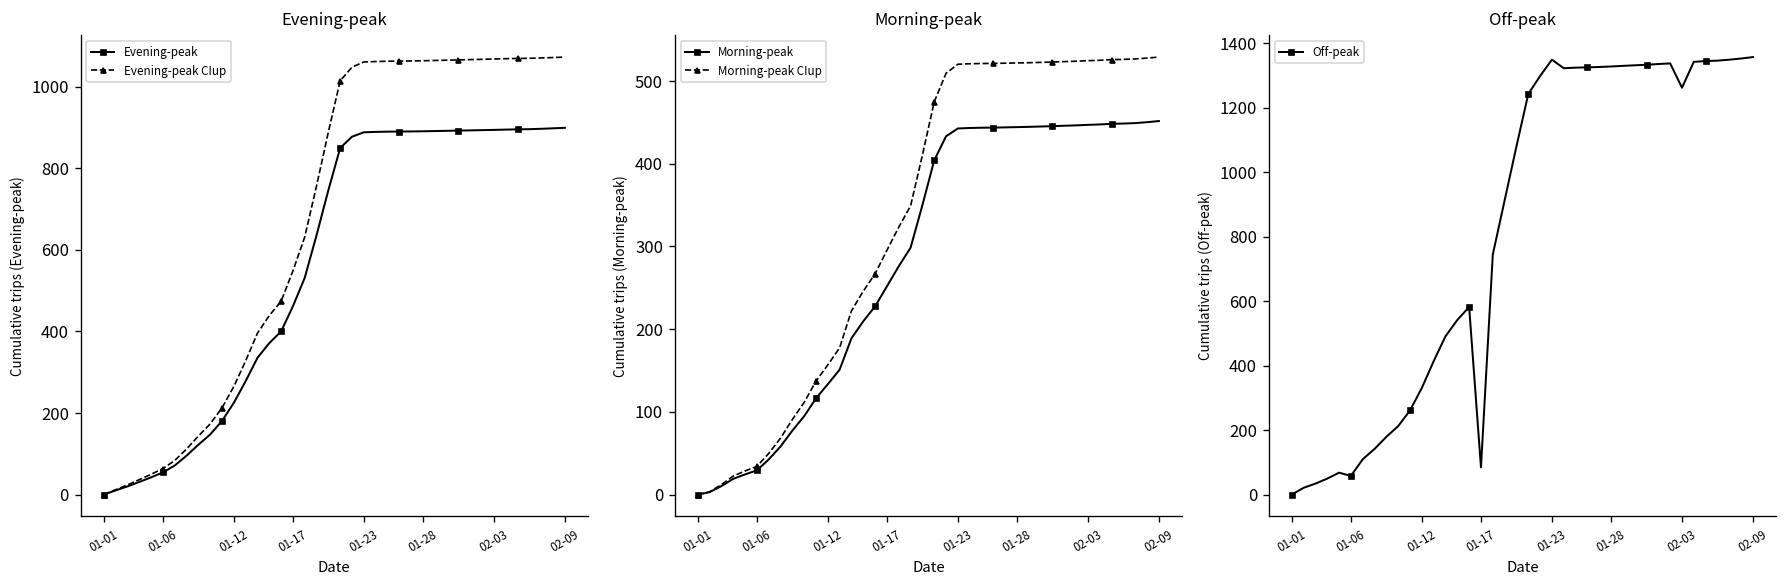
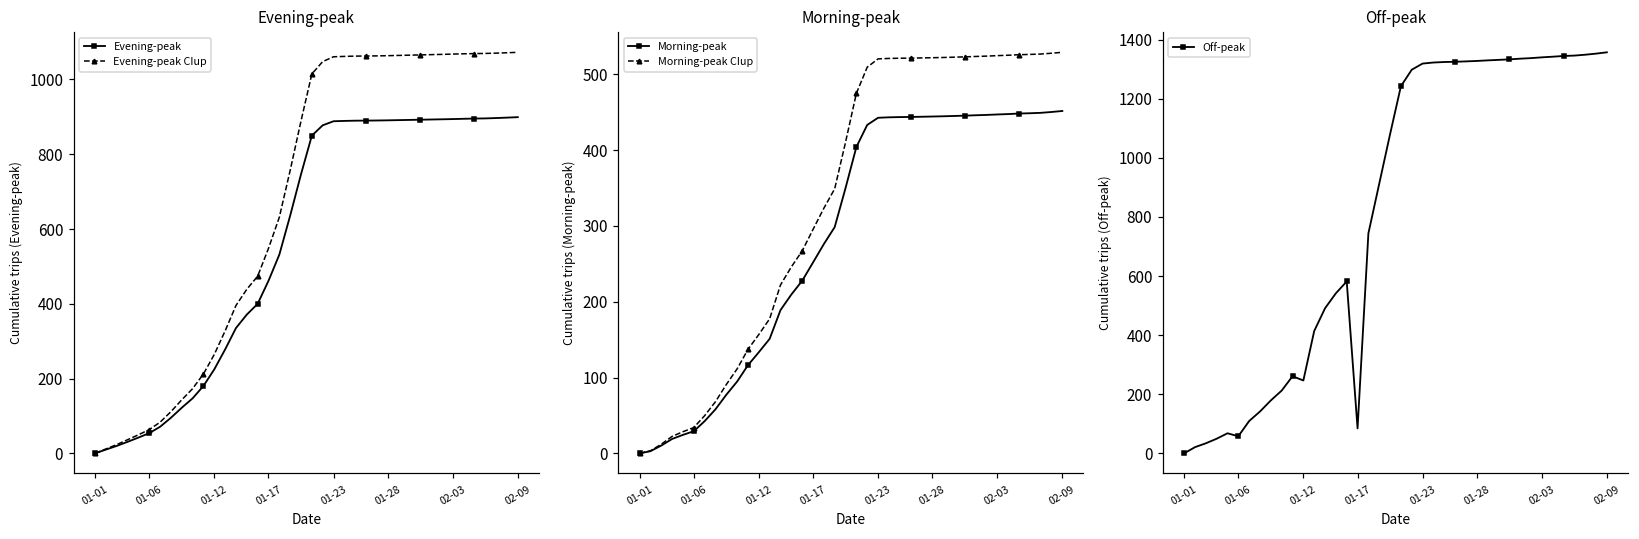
Off-peak, 01-12: 330 -> 250
Off-peak, 01-23: 1350 -> 1320
Off-peak, 02-03: 1260 -> 1340
